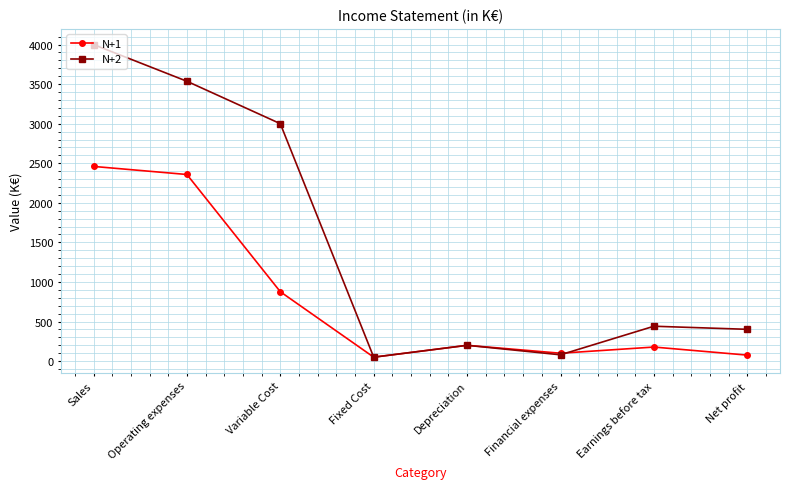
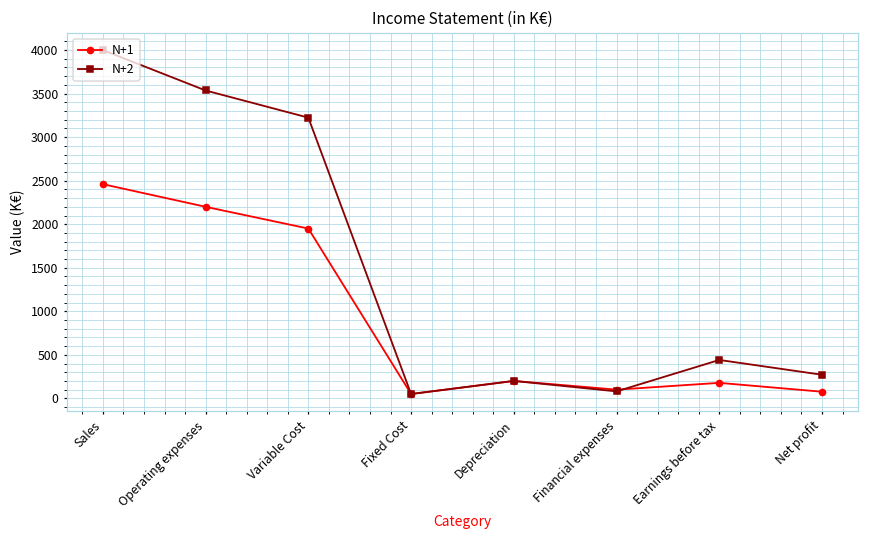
N+1, Operating expenses: 2400 -> 2200
N+1, Variable Cost: 900 -> 2000
N+2, Variable Cost: 3000 -> 3200
N+2, Net profit: 400 -> 300
